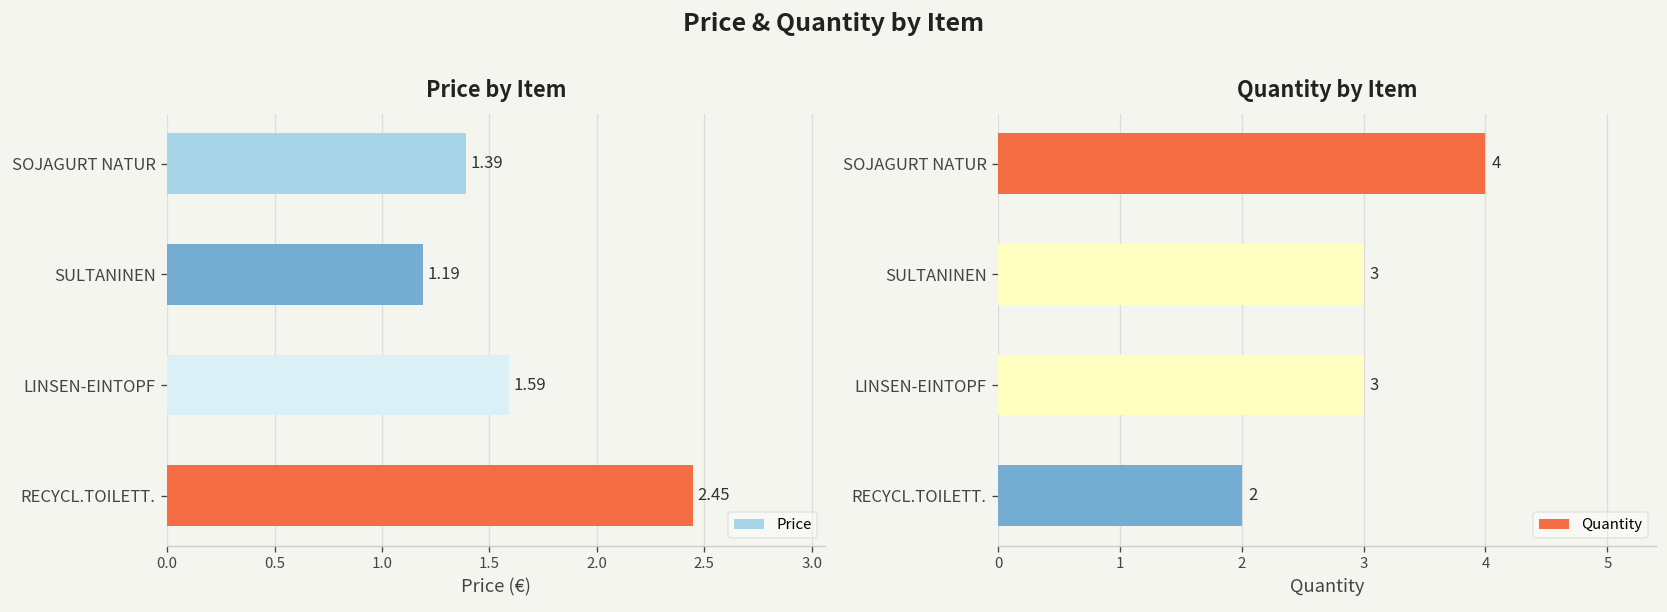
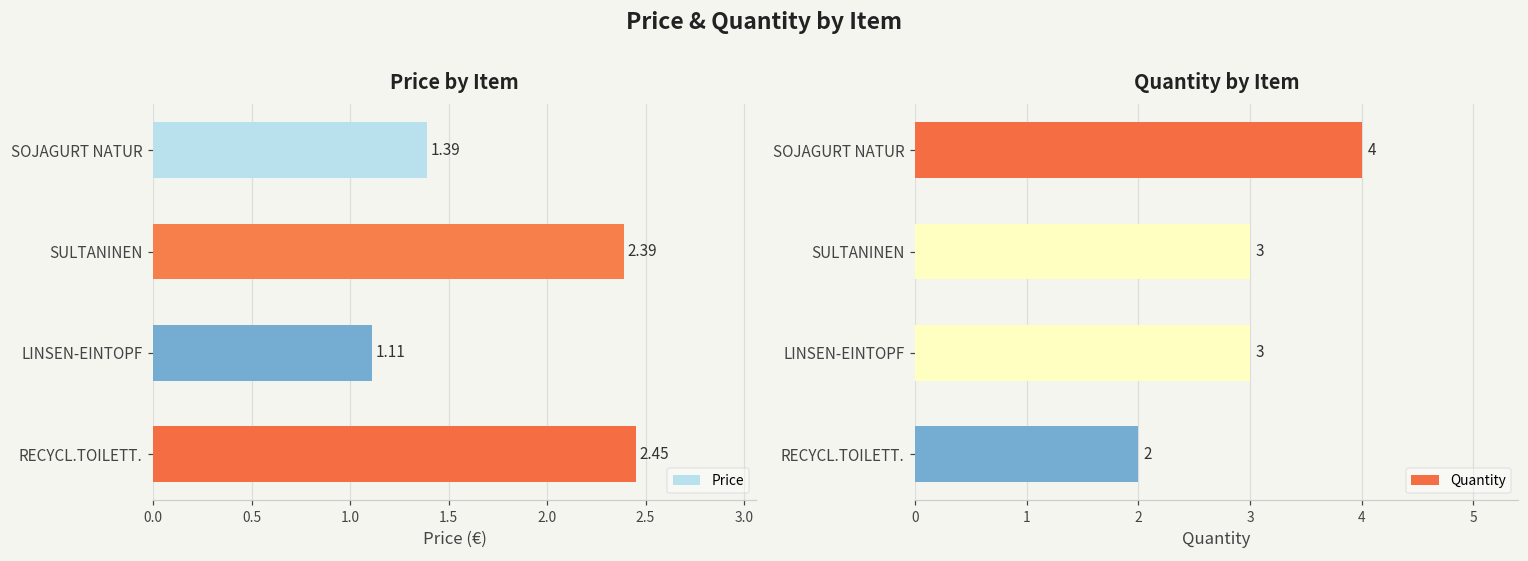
Price by Item, SULTANINEN: 1.19 -> 2.39
Price by Item, LINSEN-EINTOPF: 1.59 -> 1.11
